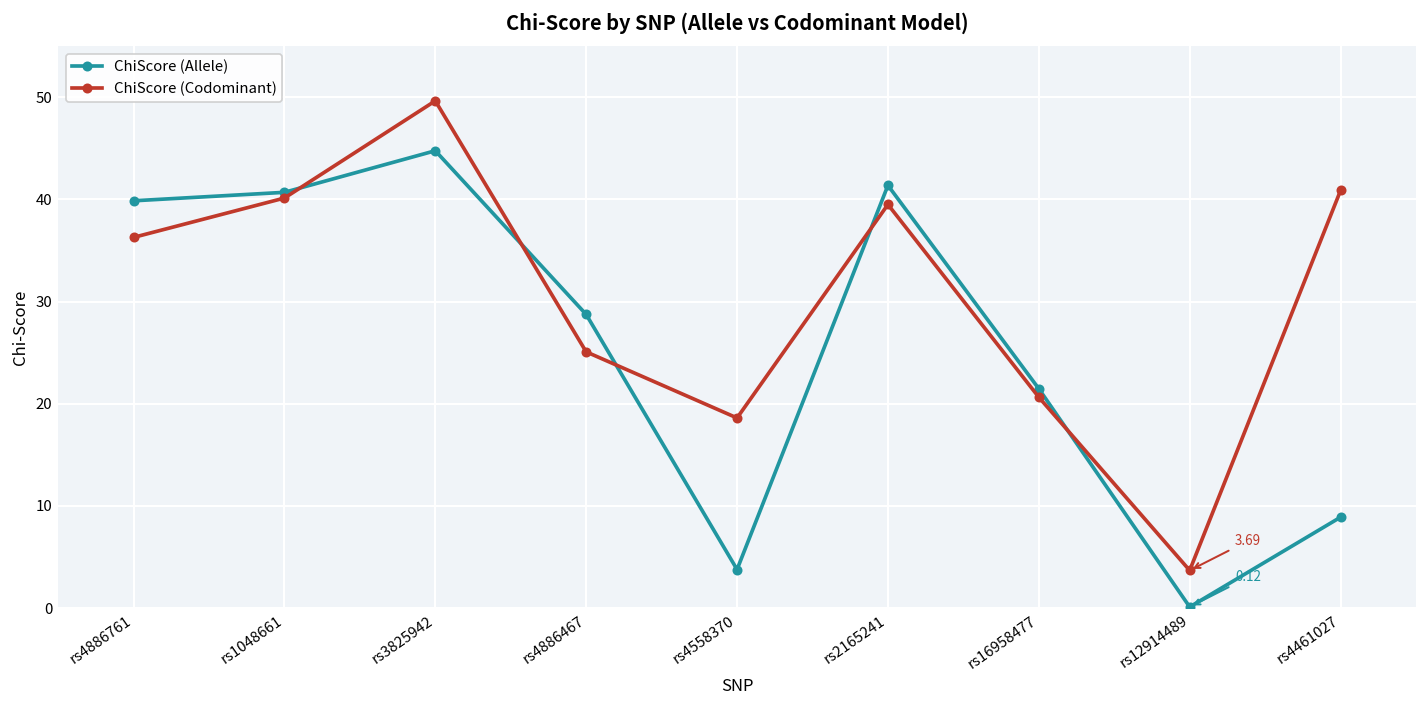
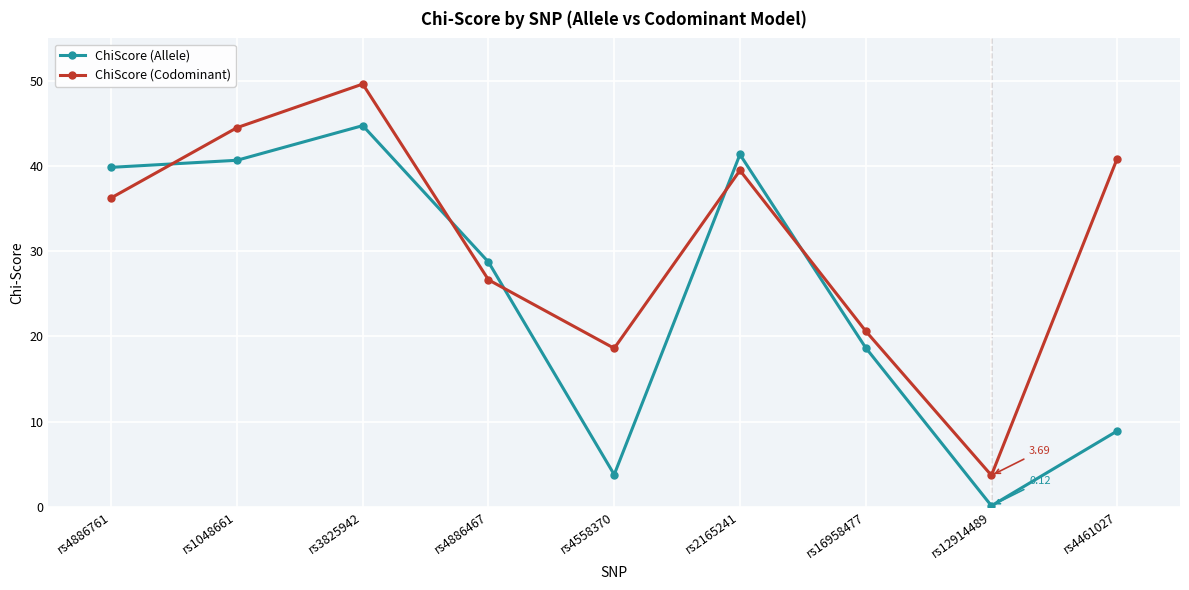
ChiScore (Codominant), rs1048661: 40 -> 45
ChiScore (Codominant), rs4886467: 25 -> 27
ChiScore (Allele), rs16958477: 21 -> 19
